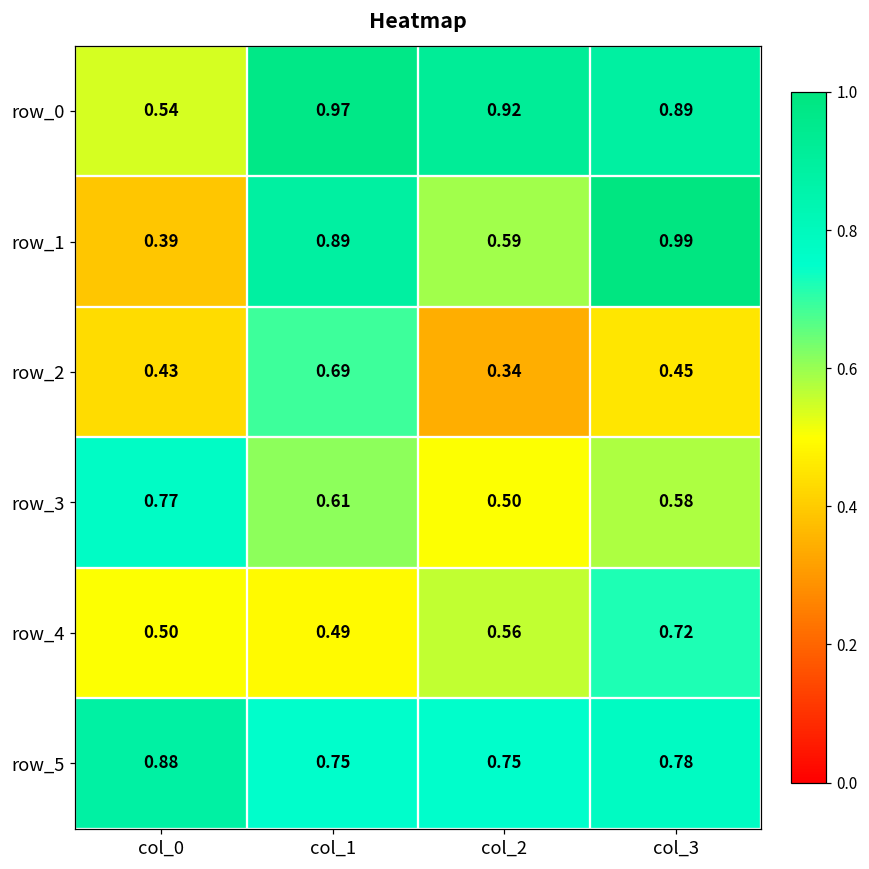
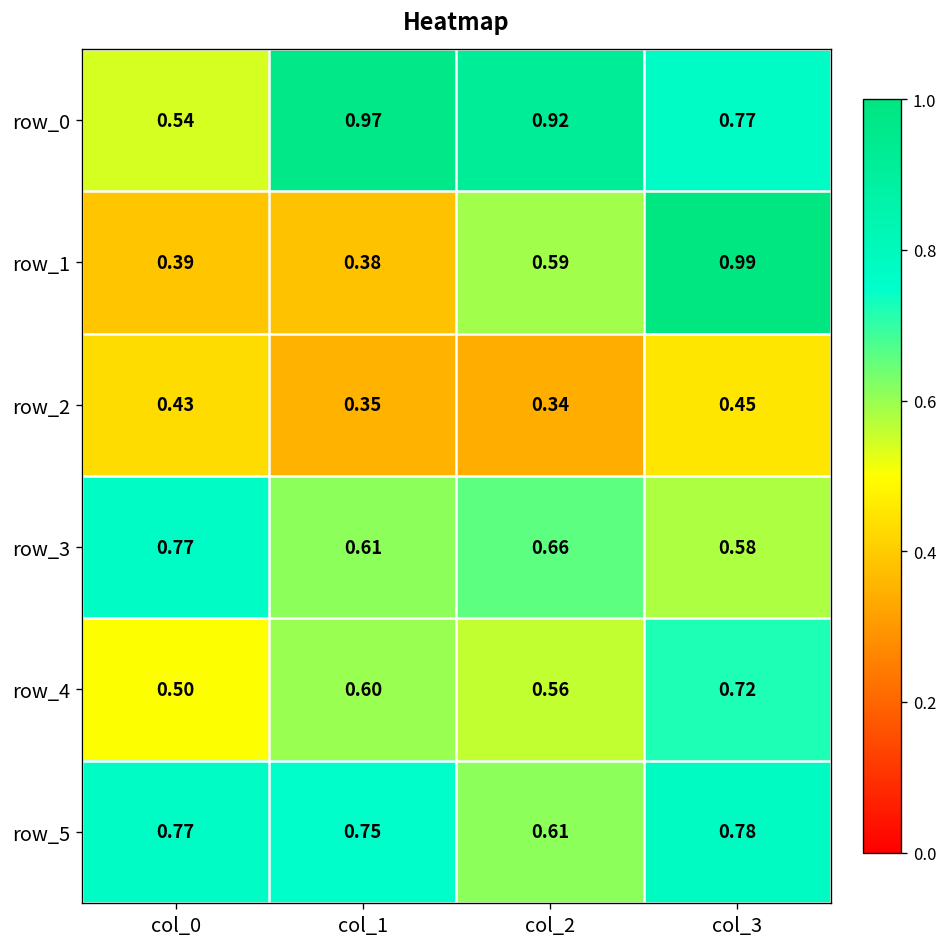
row_0, col_3: 0.89 -> 0.77
row_1, col_1: 0.89 -> 0.38
row_2, col_1: 0.69 -> 0.35
row_3, col_2: 0.50 -> 0.66
row_4, col_1: 0.49 -> 0.60
row_5, col_0: 0.88 -> 0.77
row_5, col_2: 0.75 -> 0.61
